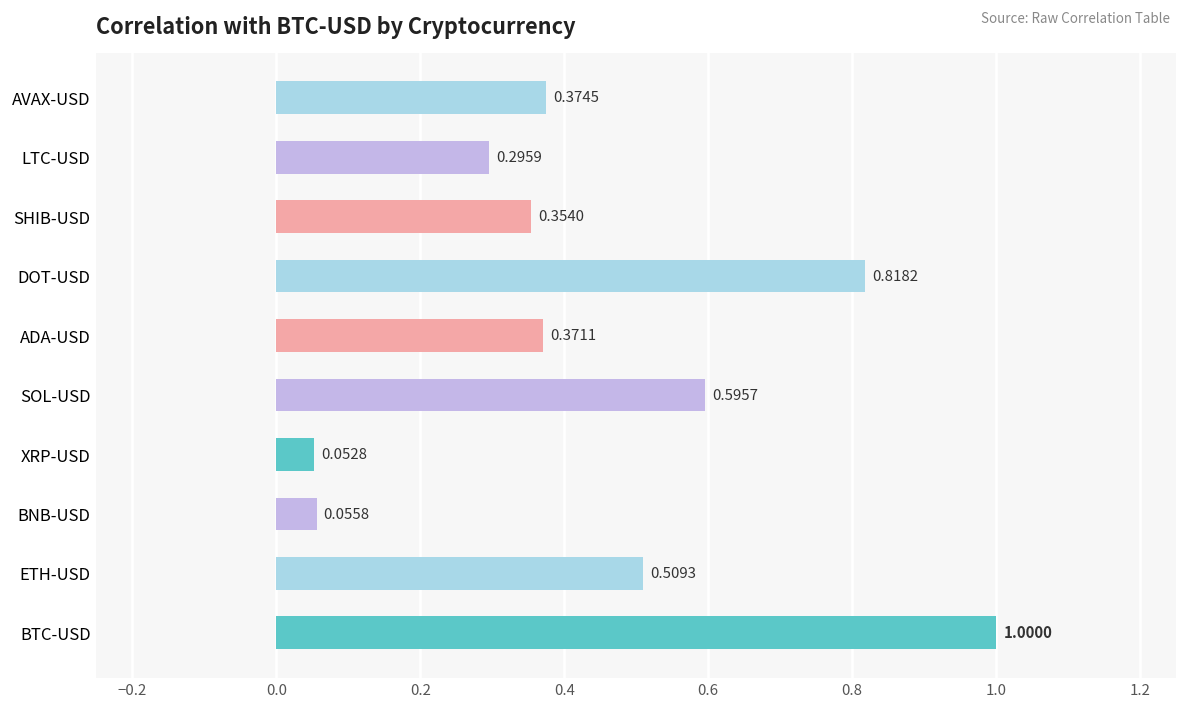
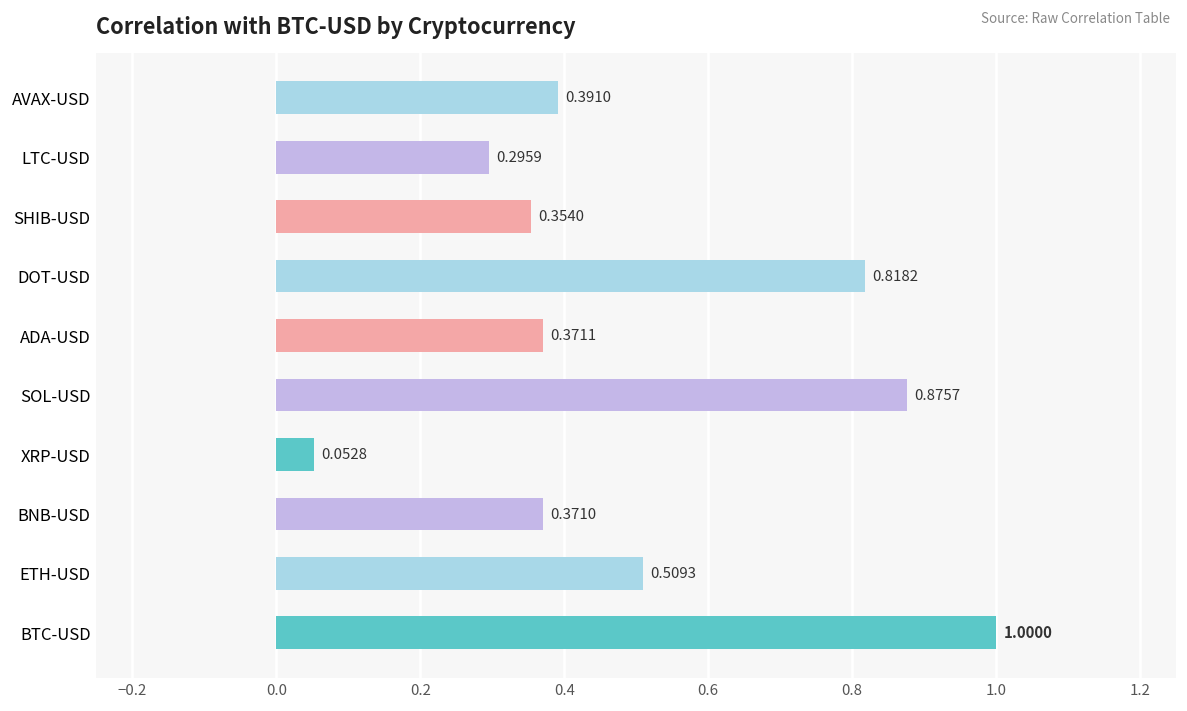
AVAX-USD: 0.3745 -> 0.3910
SOL-USD: 0.5957 -> 0.8757
BNB-USD: 0.0558 -> 0.3710
